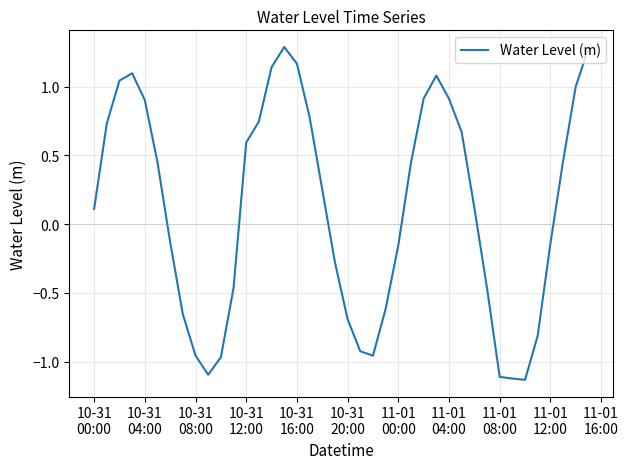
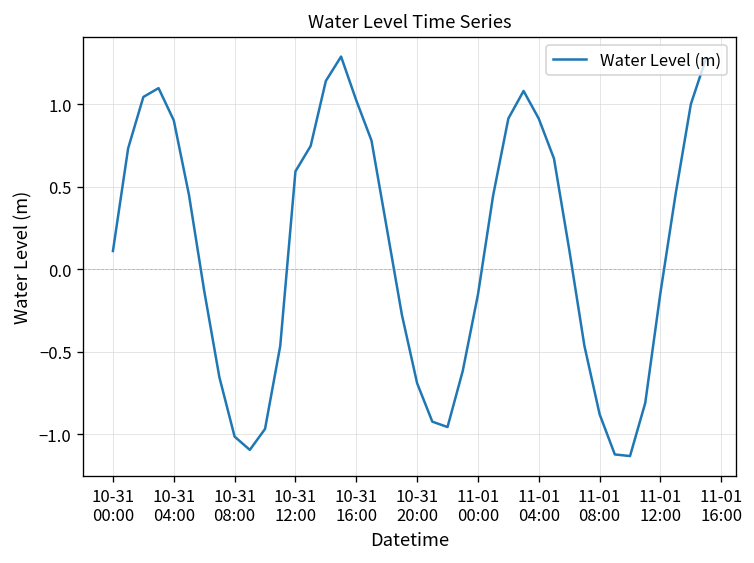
10-31 08:00: -0.96 -> -1.01
10-31 16:00: 1.17 -> 1.02
11-01 08:00: -1.11 -> -0.88
